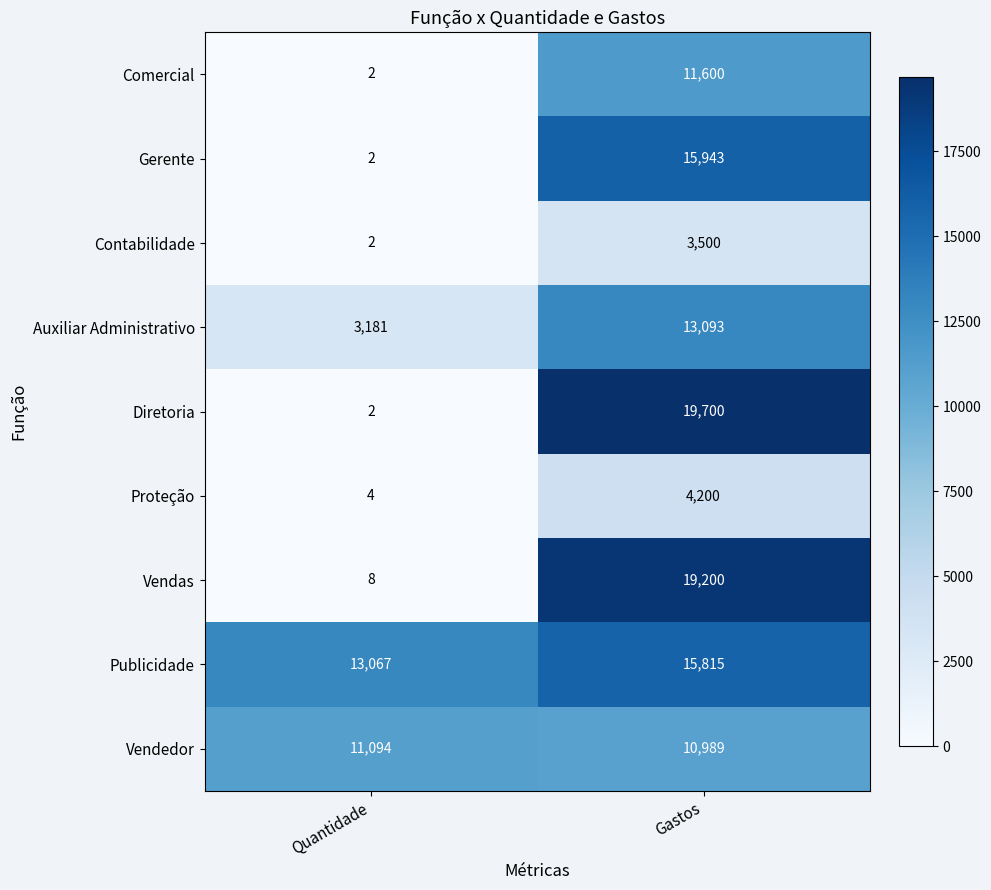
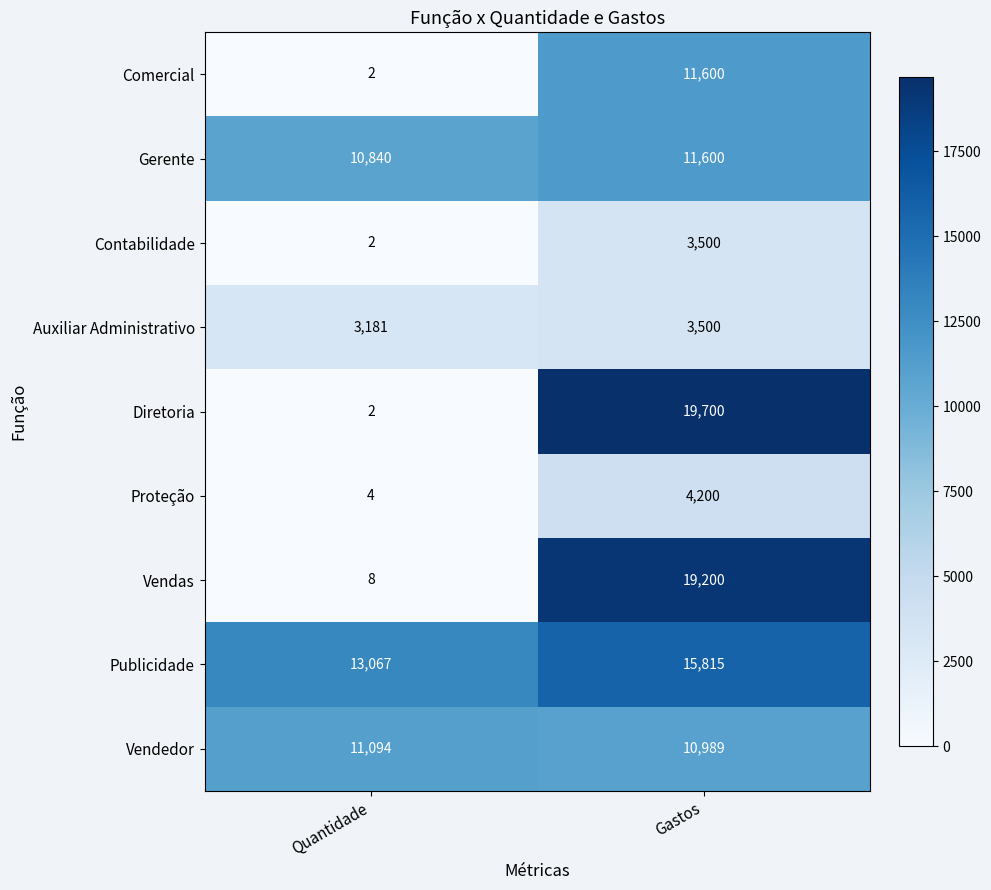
Gerente, Quantidade: 2 -> 10,840
Gerente, Gastos: 15,943 -> 11,600
Auxiliar Administrativo, Gastos: 13,093 -> 3,500
